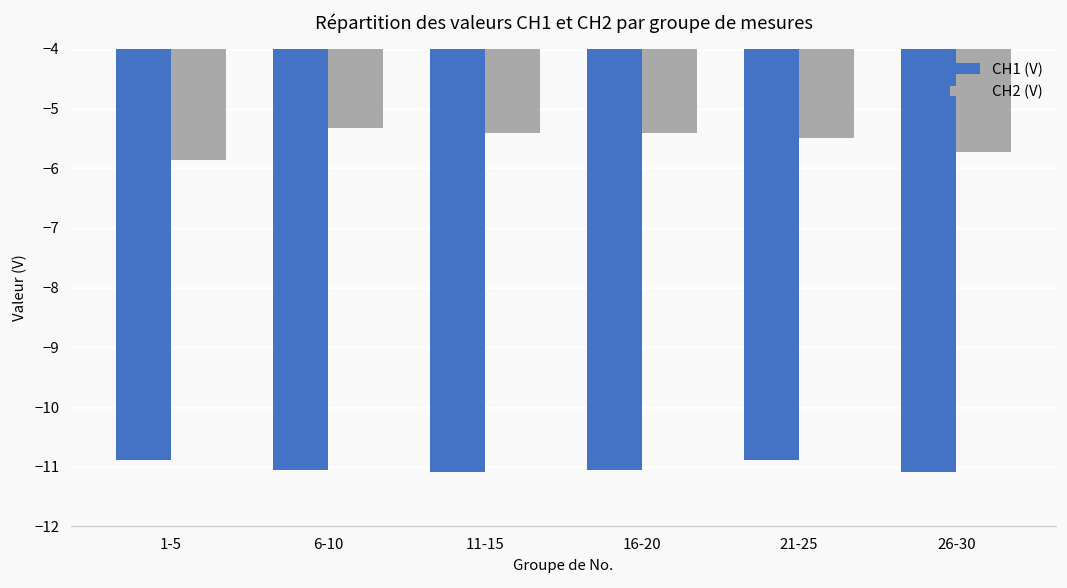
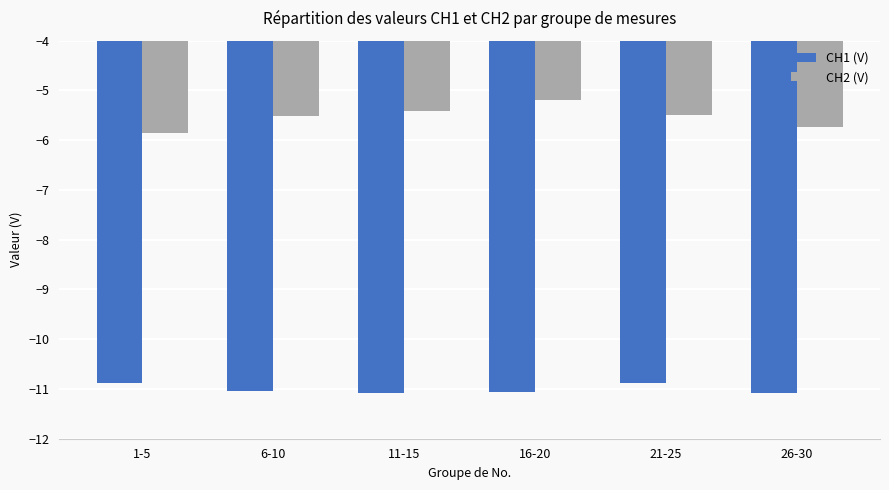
CH2 (V), 6-10: -5.3 -> -5.5
CH2 (V), 16-20: -5.4 -> -5.2
